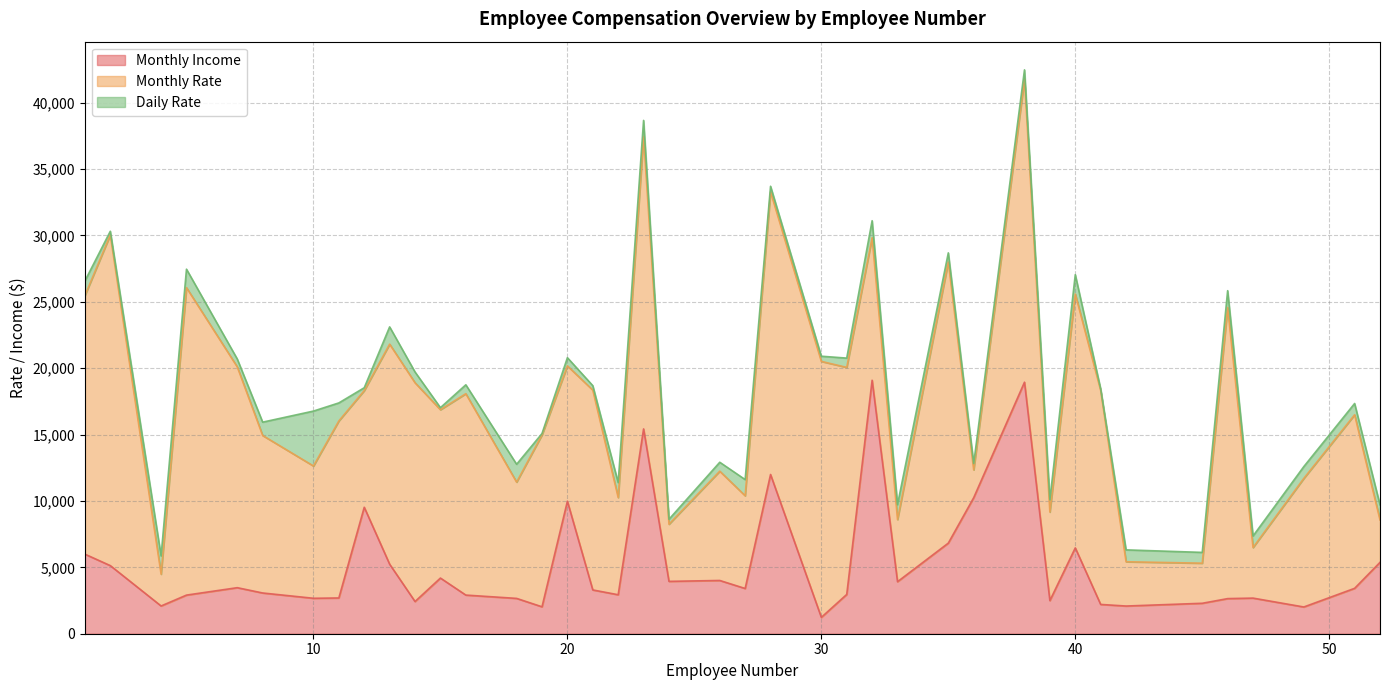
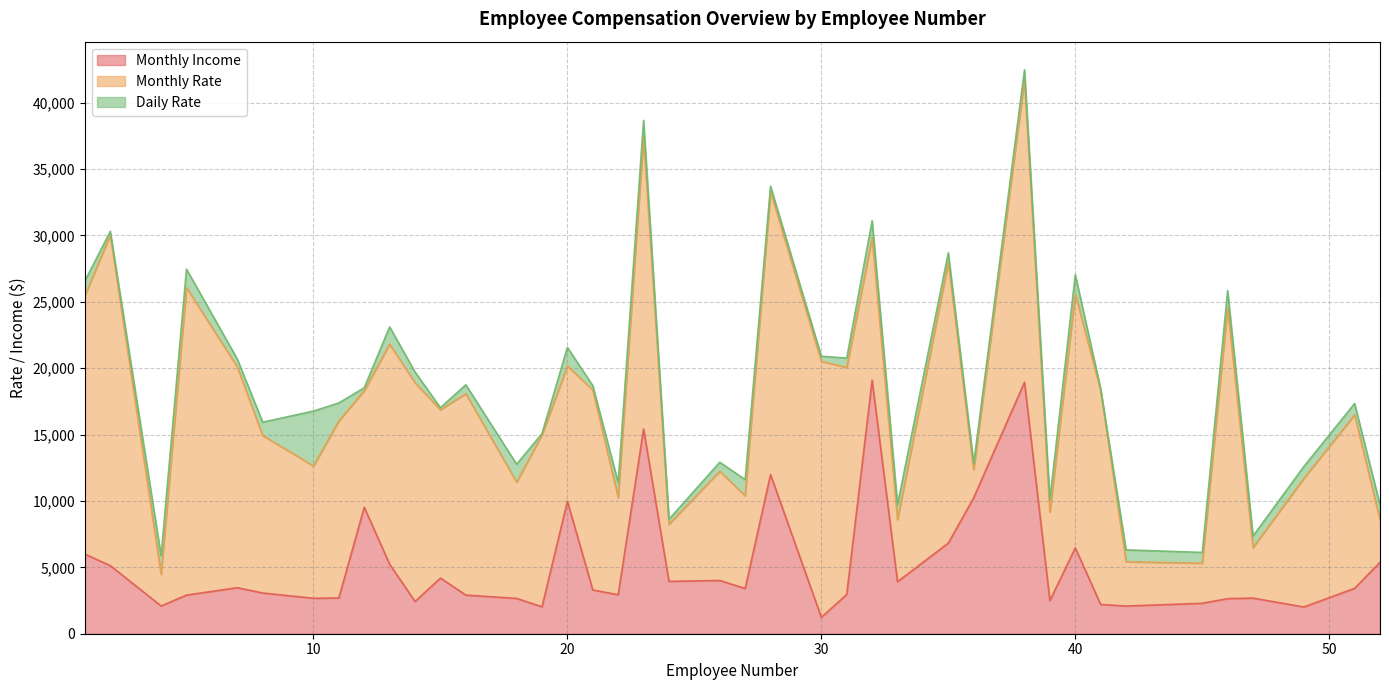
Daily Rate, 20: 600 -> 1,400
